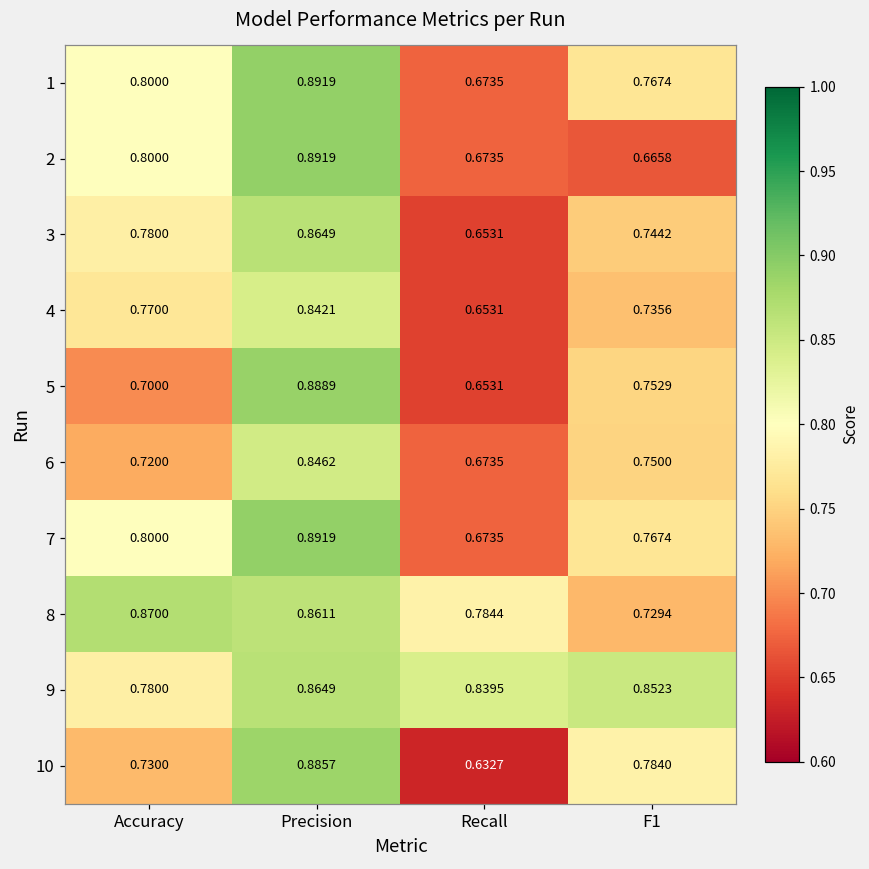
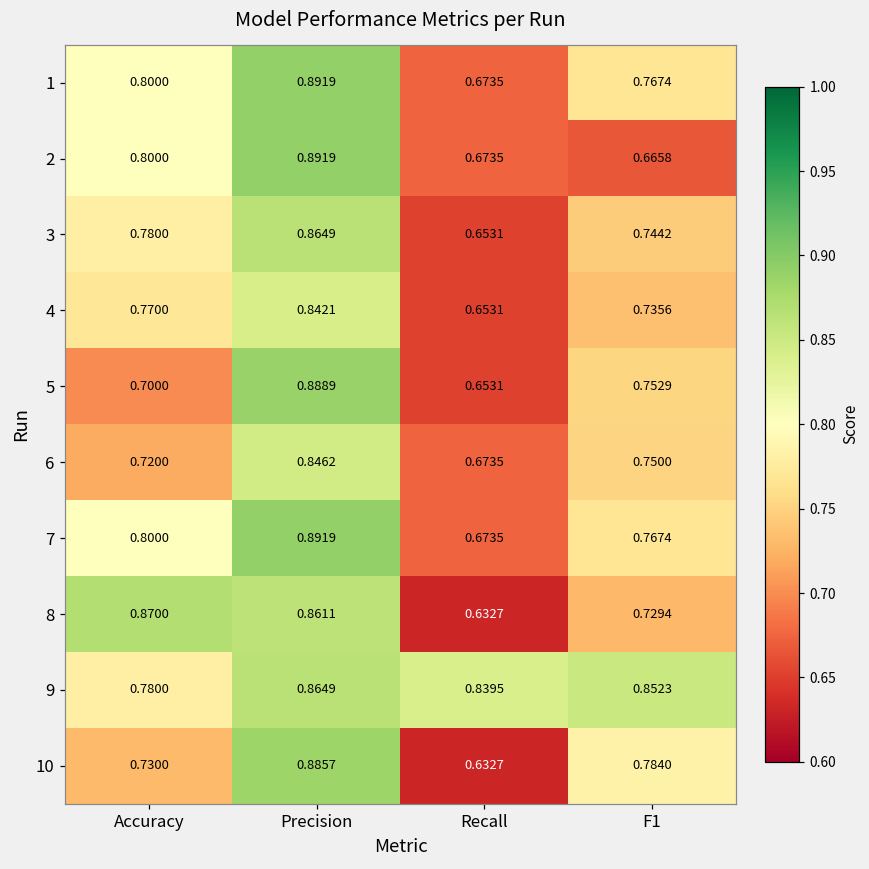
8, Recall: 0.7844 -> 0.6327
